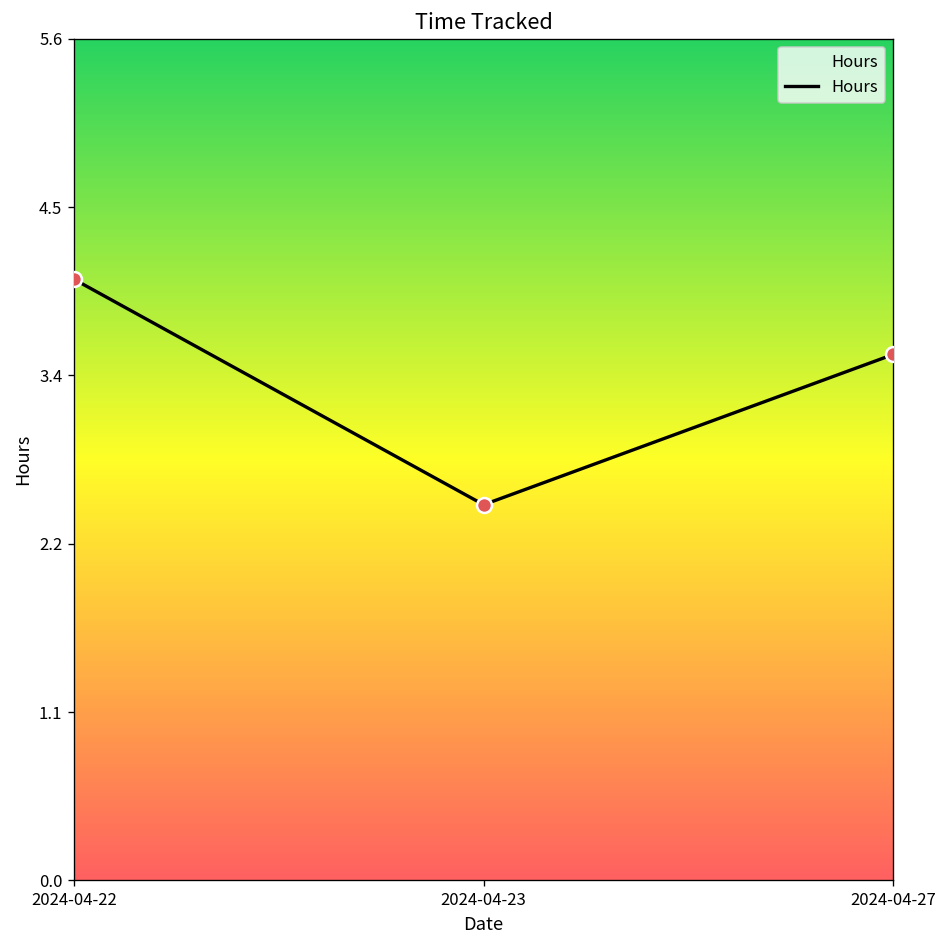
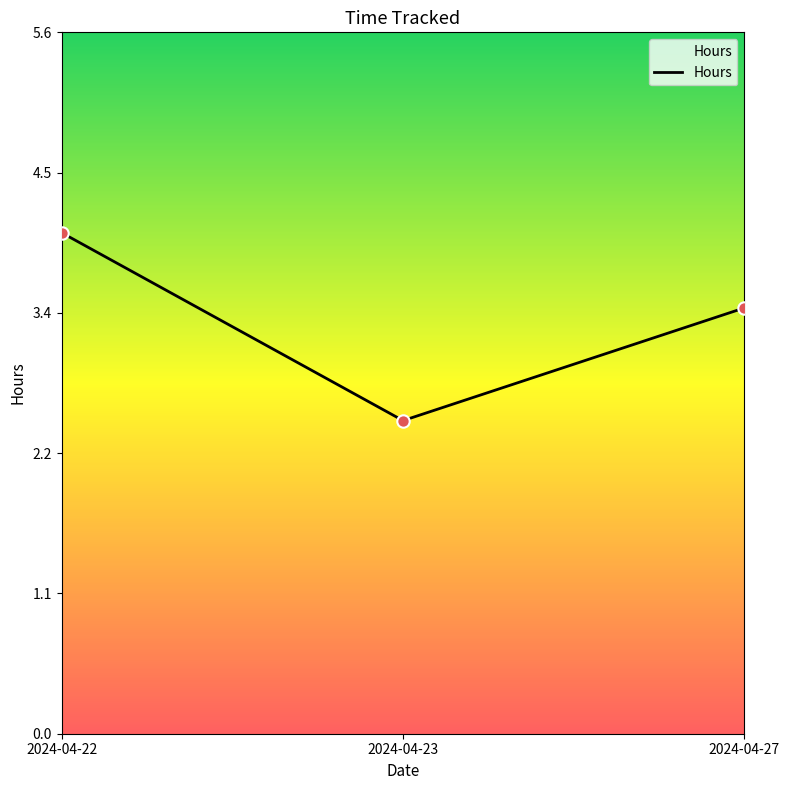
2024-04-27: 3.5 -> 3.4
